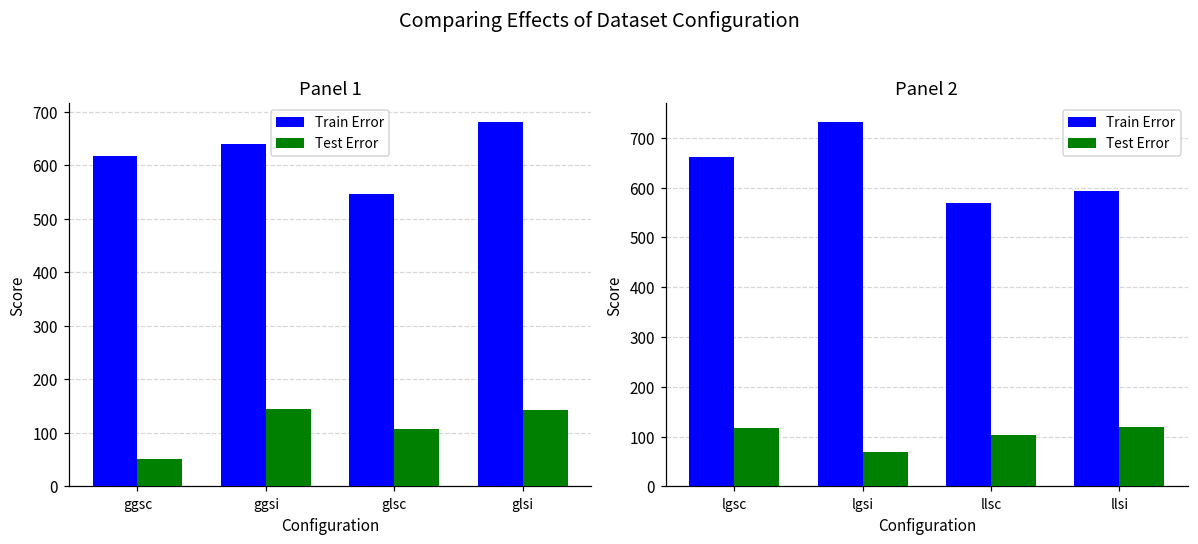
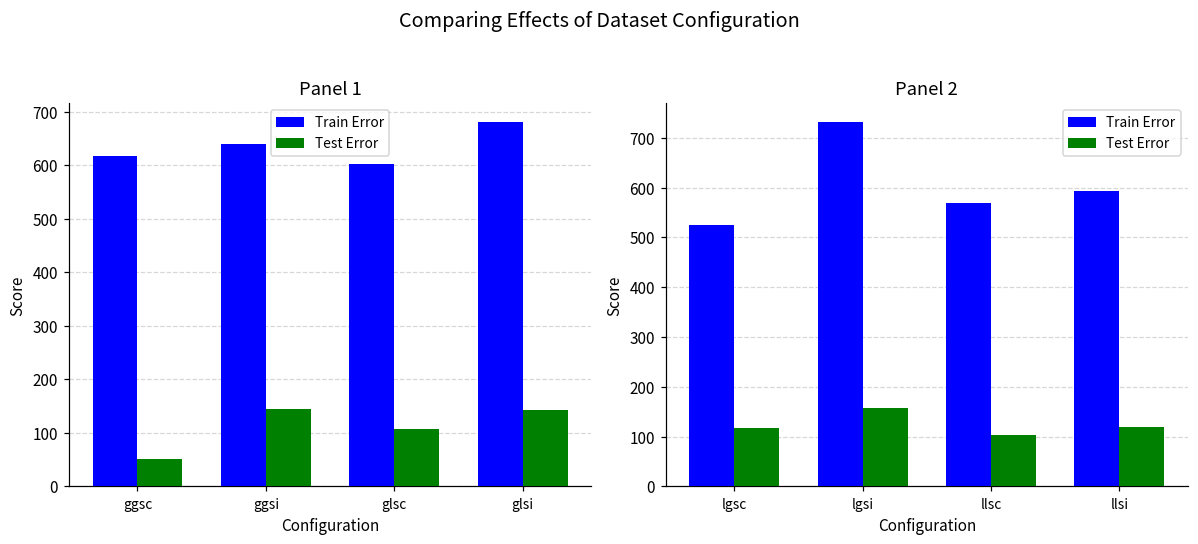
Panel 1, Train Error, glsc: 550 -> 600
Panel 2, Train Error, lgsc: 660 -> 520
Panel 2, Test Error, lgsi: 70 -> 160
